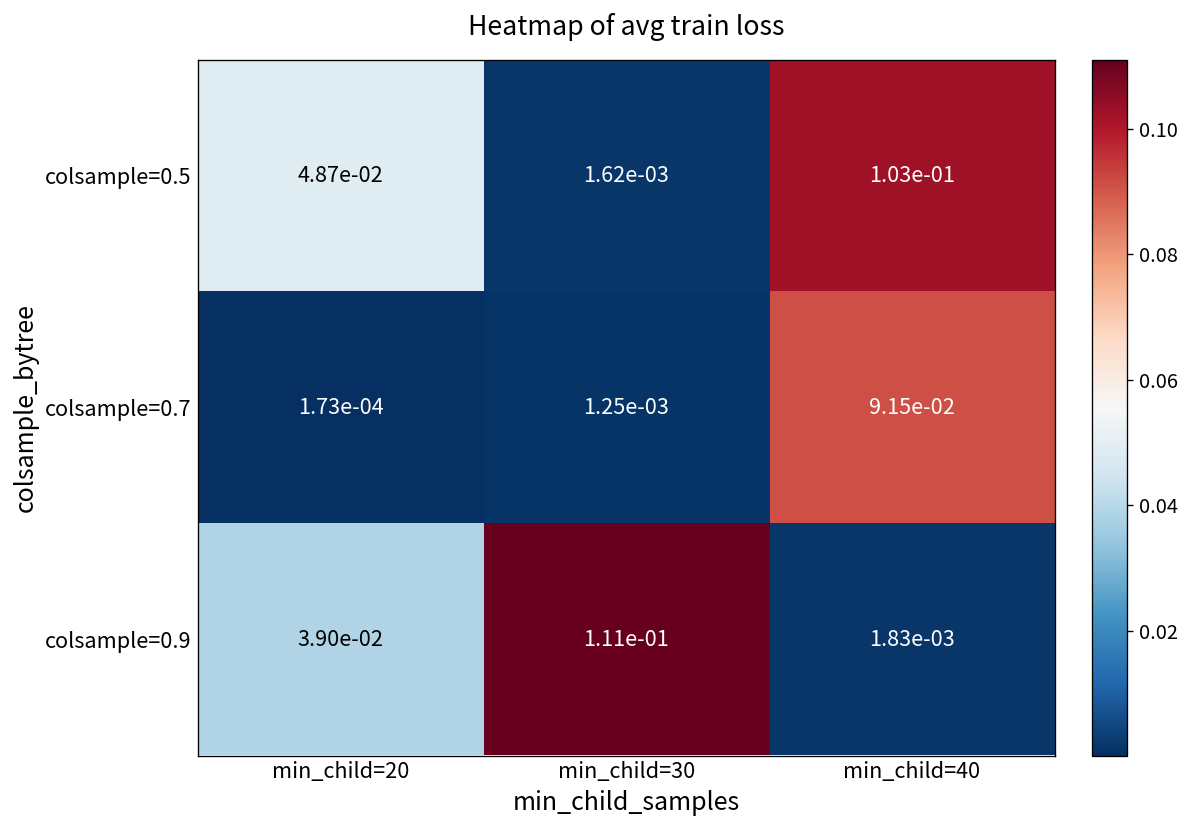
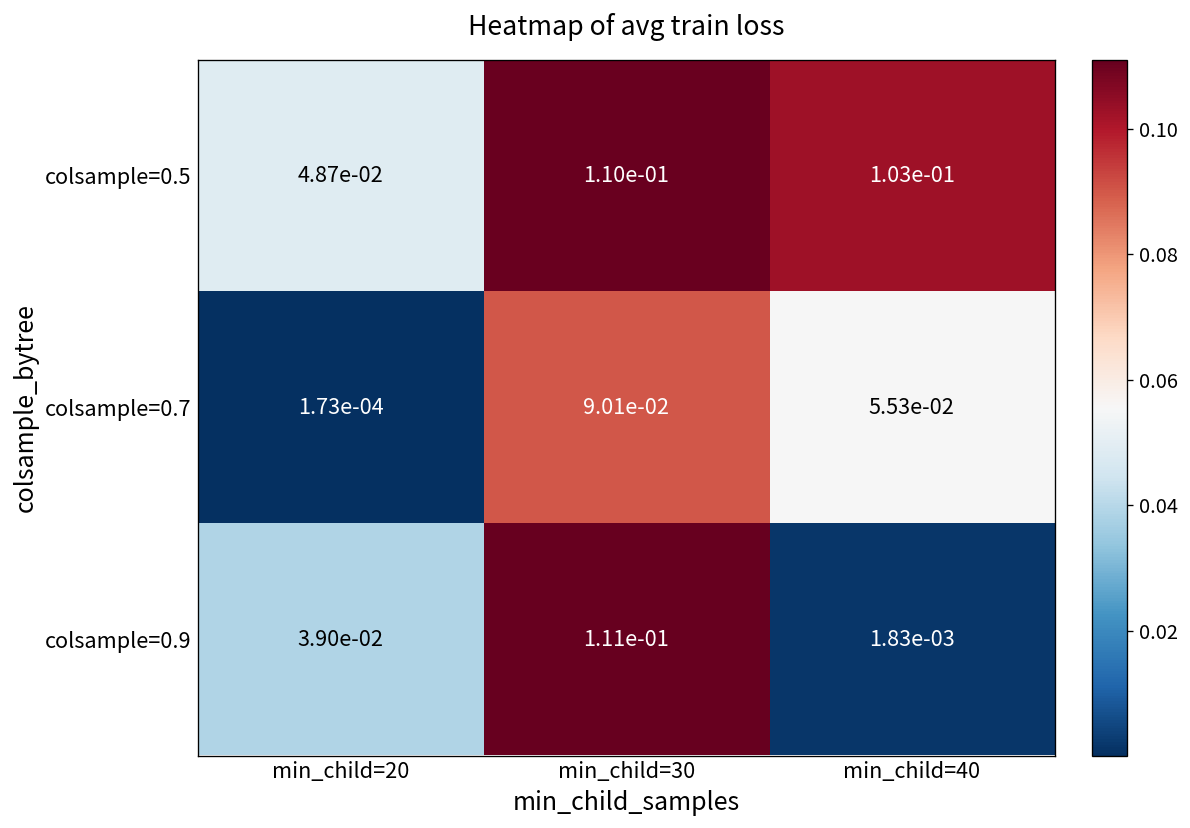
colsample=0.5, min_child=30: 1.62e-03 -> 1.10e-01
colsample=0.7, min_child=30: 1.25e-03 -> 9.01e-02
colsample=0.7, min_child=40: 9.15e-02 -> 5.53e-02
